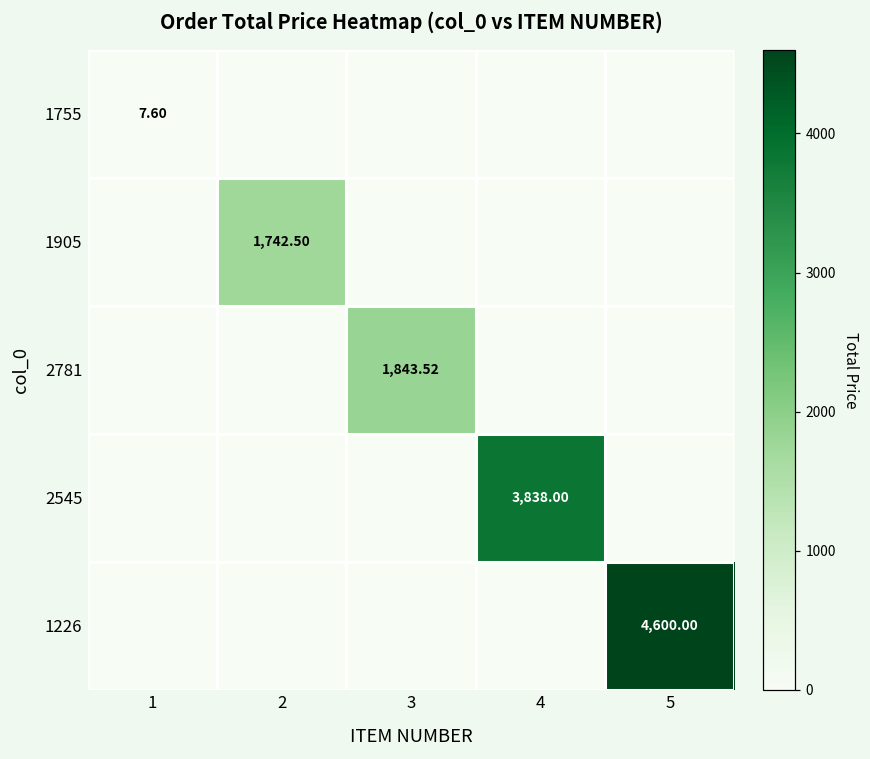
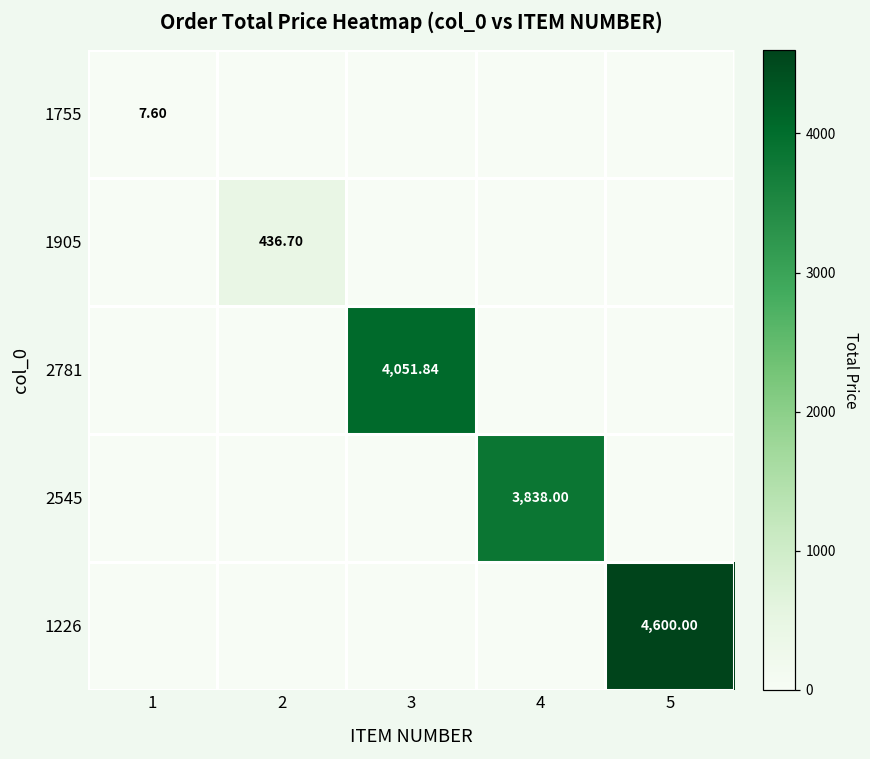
1905, 2: 1,742.50 -> 436.70
2781, 3: 1,843.52 -> 4,051.84
